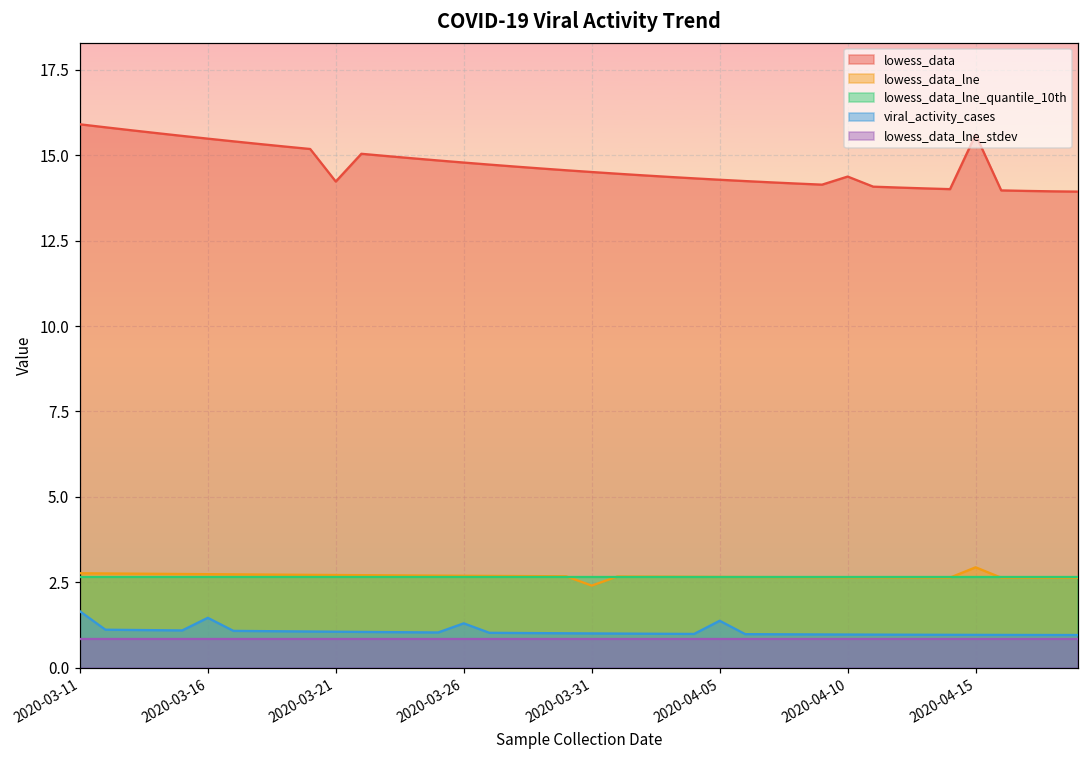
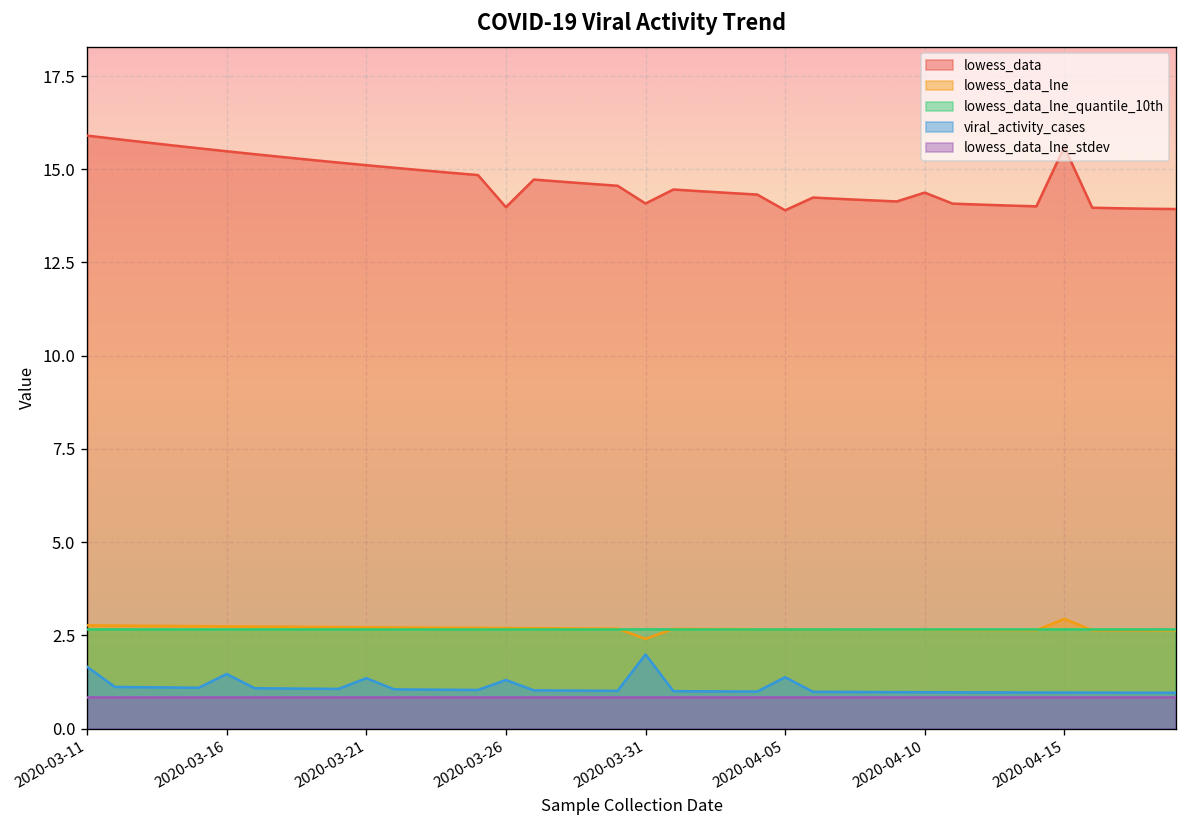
lowess_data, 2020-03-21: 14.2 -> 15.1
viral_activity_cases, 2020-03-21: 1.1 -> 1.3
lowess_data, 2020-03-26: 14.8 -> 14.0
lowess_data, 2020-03-31: 14.5 -> 14.1
viral_activity_cases, 2020-03-31: 1.0 -> 2.0
lowess_data, 2020-04-05: 14.3 -> 13.9
